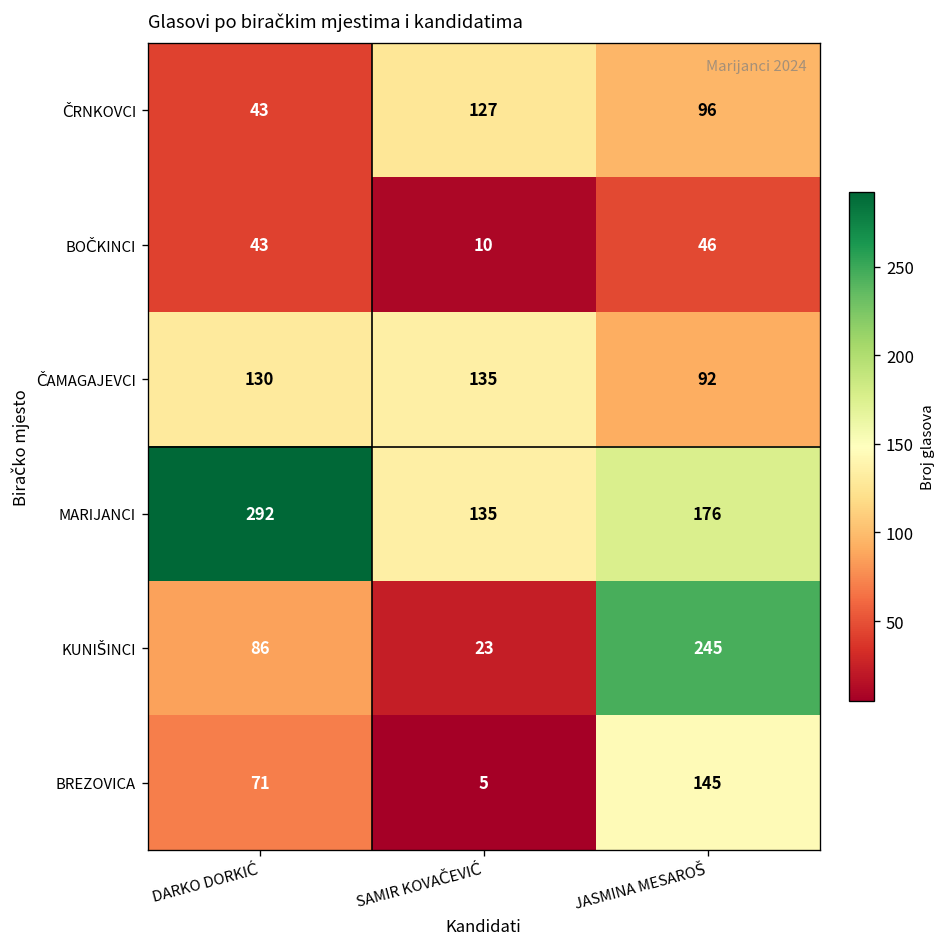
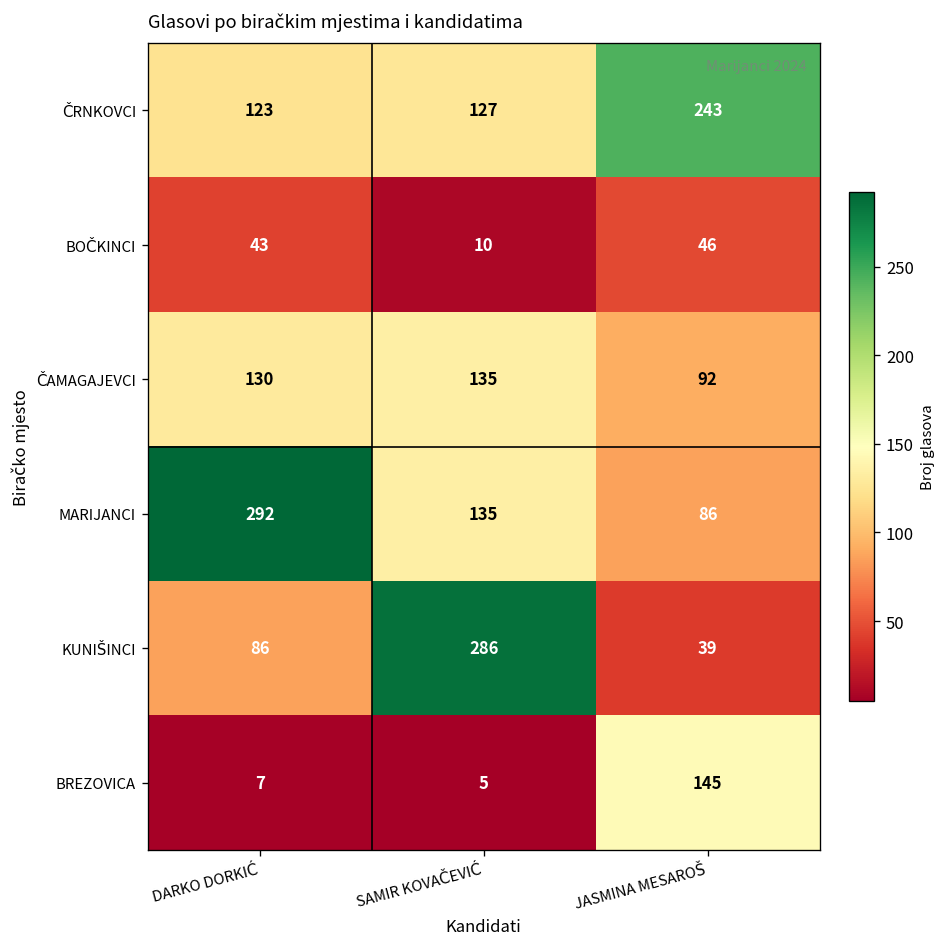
ČRNKOVCI, DARKO DORKIĆ: 43 -> 123
ČRNKOVCI, JASMINA MESAROŠ: 96 -> 243
MARIJANCI, JASMINA MESAROŠ: 176 -> 86
KUNIŠINCI, SAMIR KOVAČEVIĆ: 23 -> 286
KUNIŠINCI, JASMINA MESAROŠ: 245 -> 39
BREZOVICA, DARKO DORKIĆ: 71 -> 7
